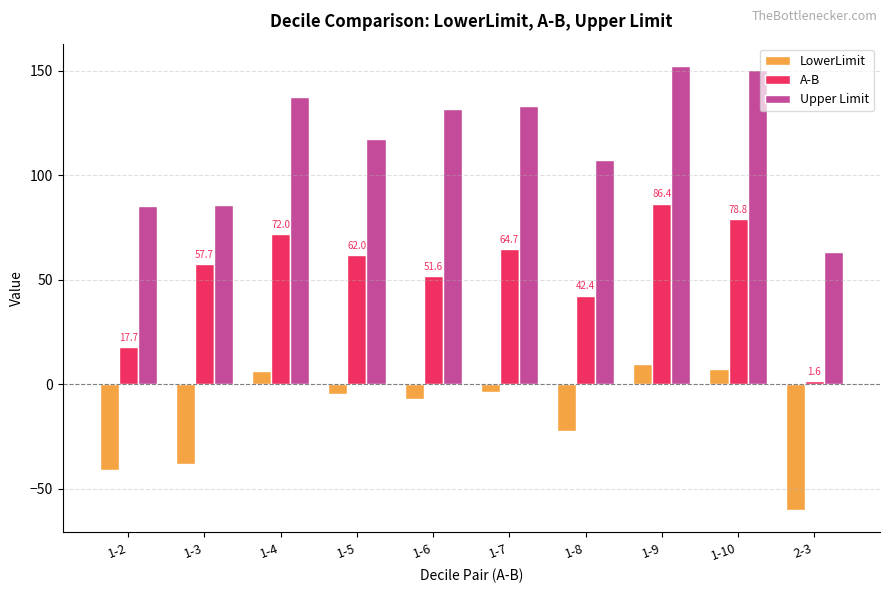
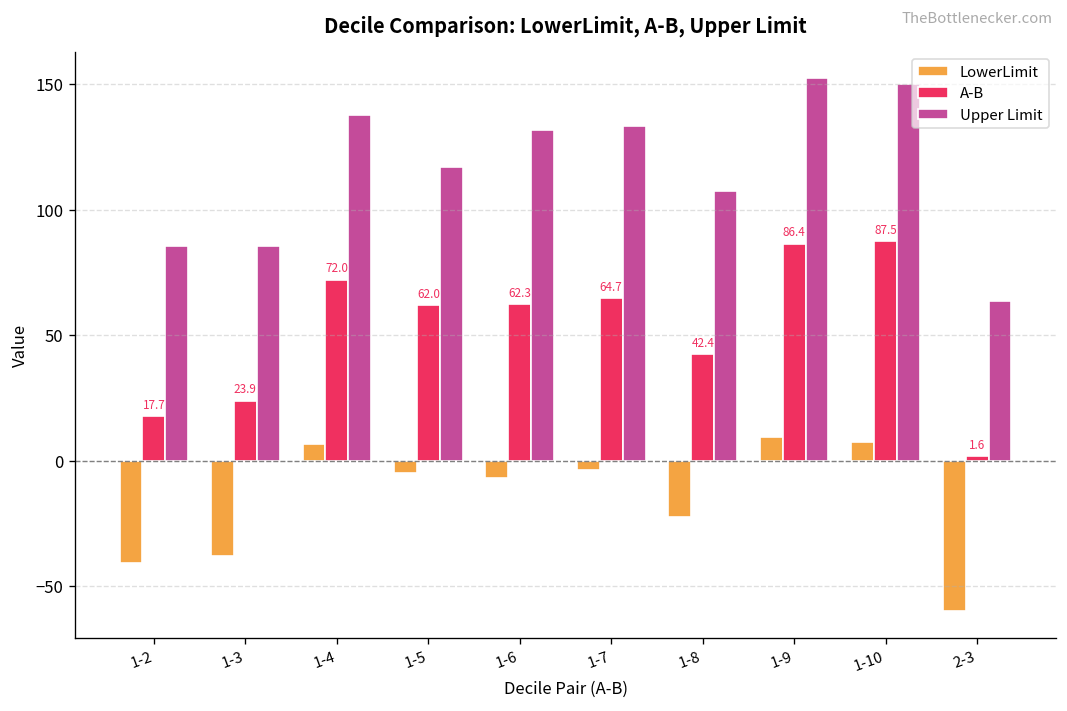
A-B, 1-3: 57.7 -> 23.9
A-B, 1-6: 51.6 -> 62.3
A-B, 1-10: 78.8 -> 87.5
